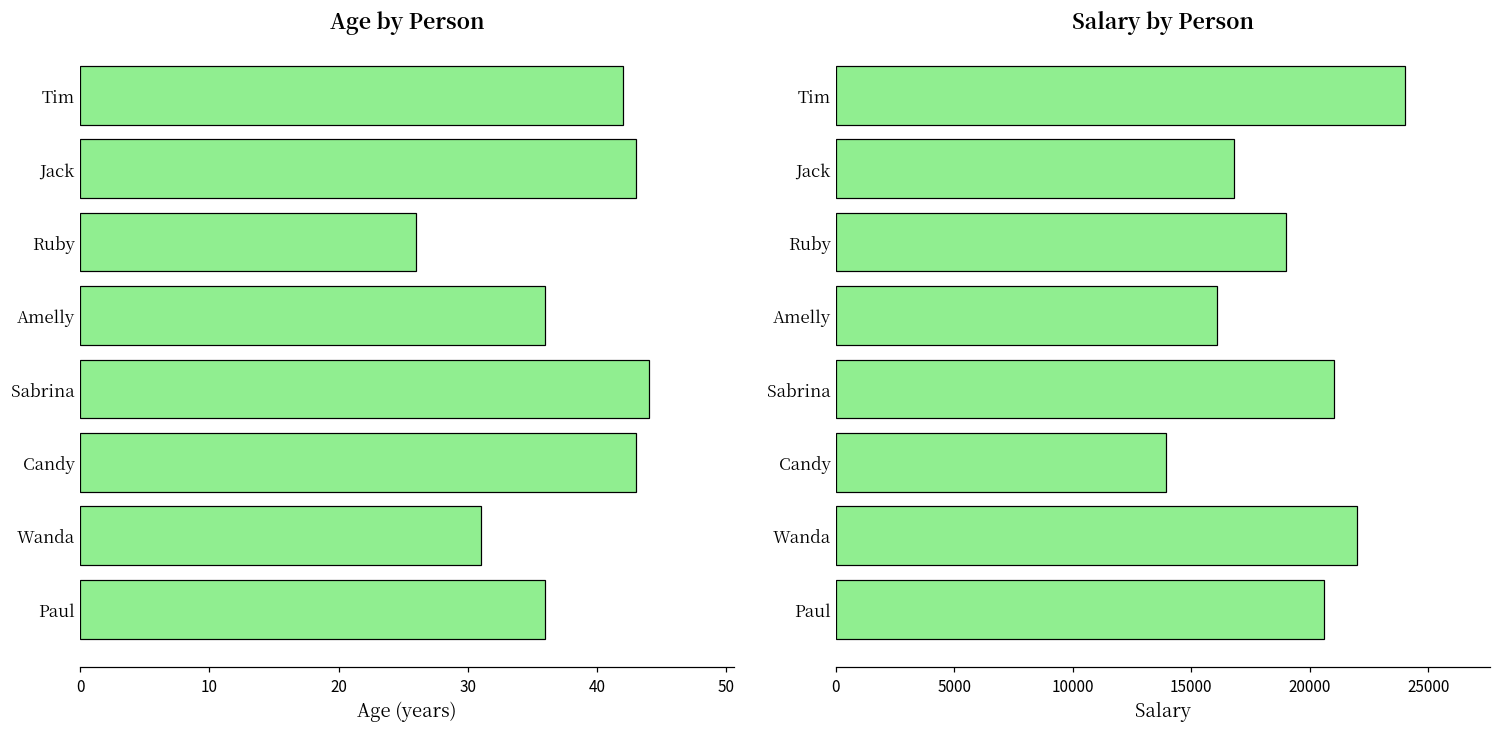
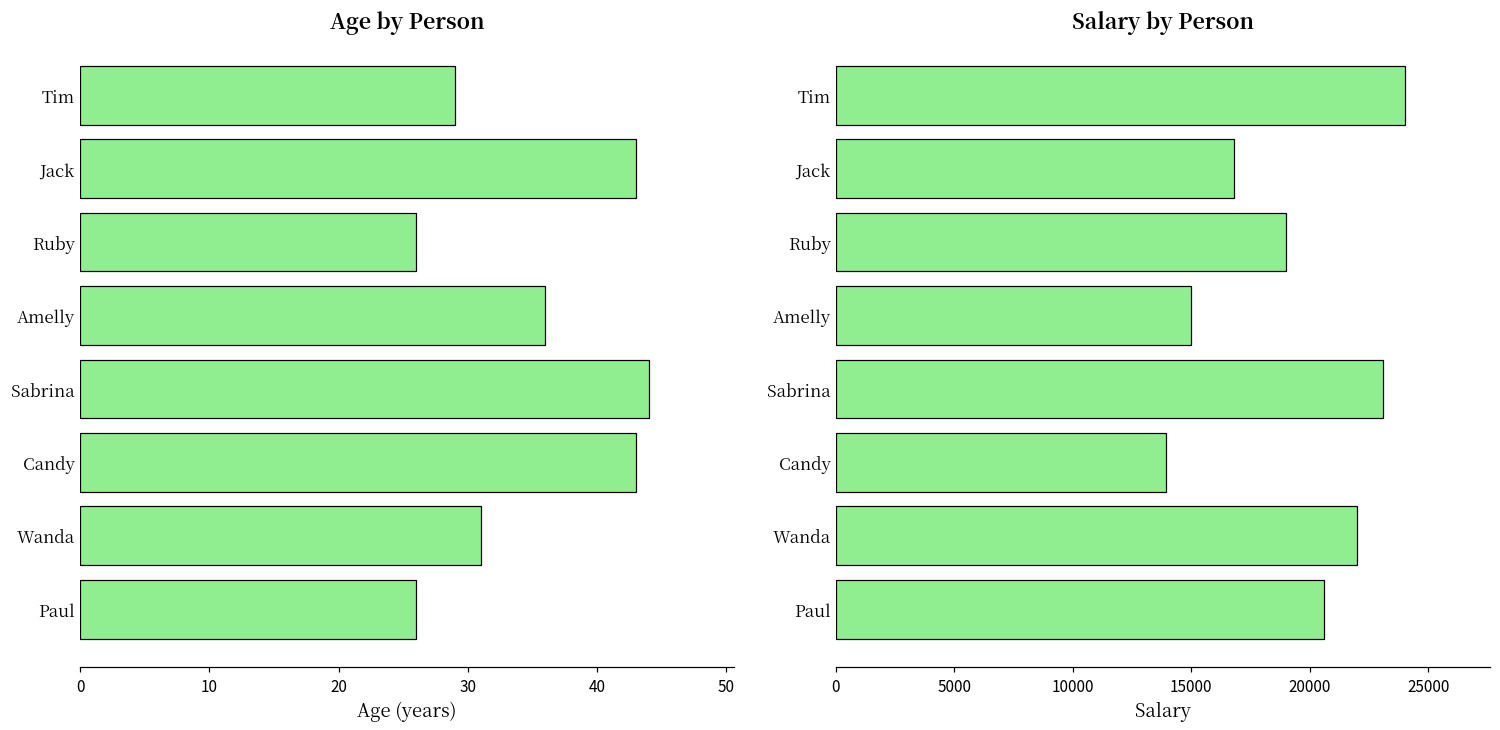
Age by Person, Tim: 42 -> 29
Age by Person, Paul: 36 -> 26
Salary by Person, Amelly: 16100 -> 15000
Salary by Person, Sabrina: 21000 -> 23100
